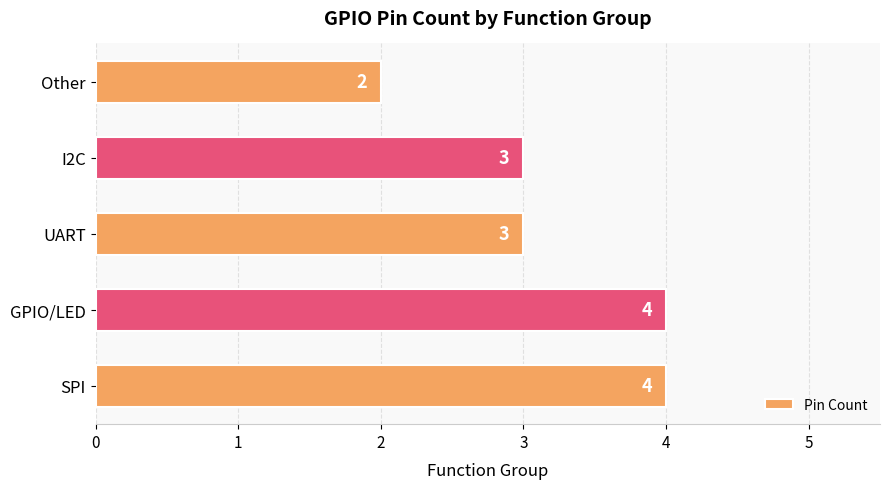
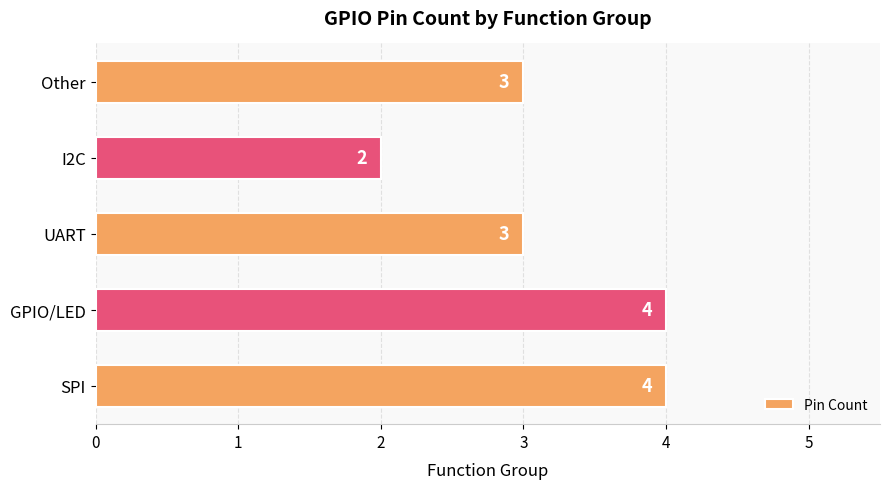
Other: 2 -> 3
I2C: 3 -> 2
